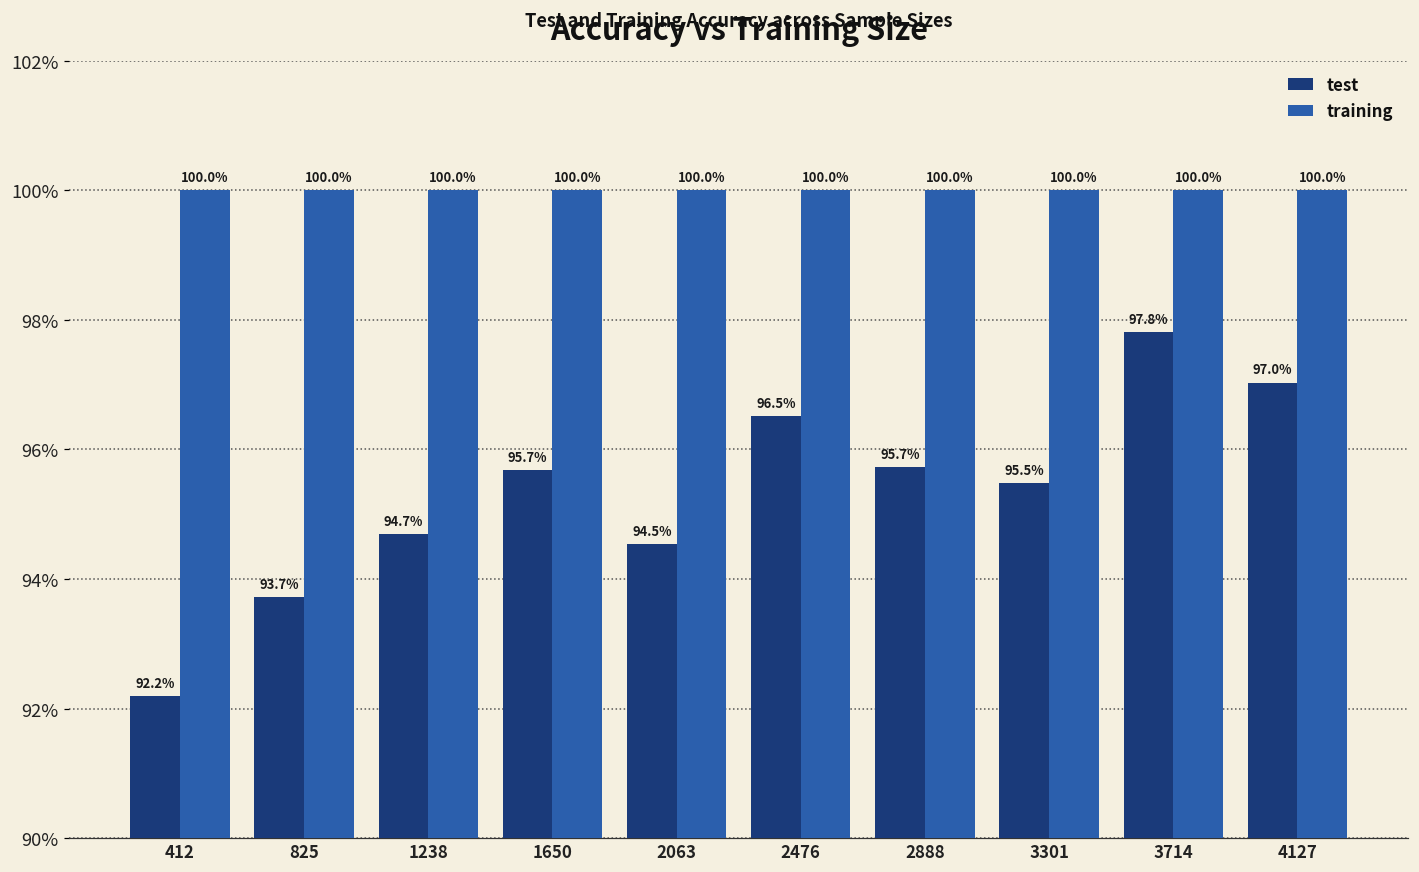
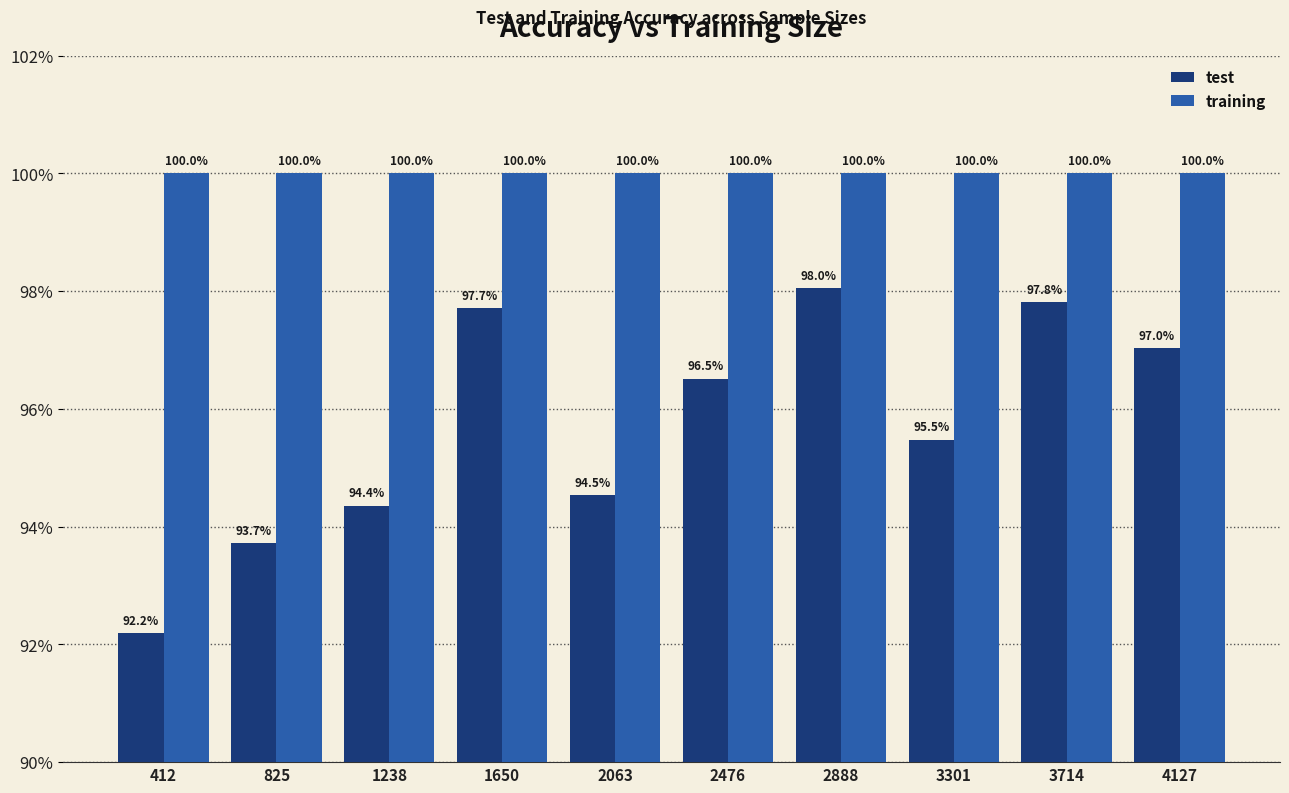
test, 1238: 94.7% -> 94.4%
test, 1650: 95.7% -> 97.7%
test, 2888: 95.7% -> 98.0%
